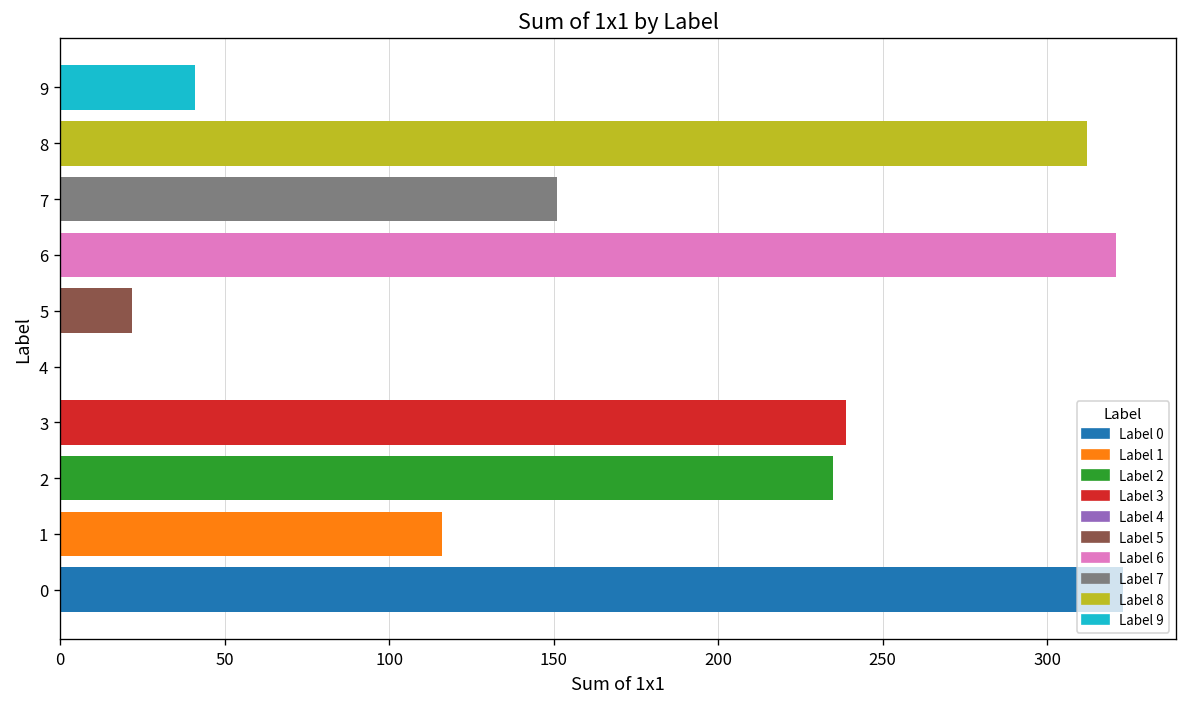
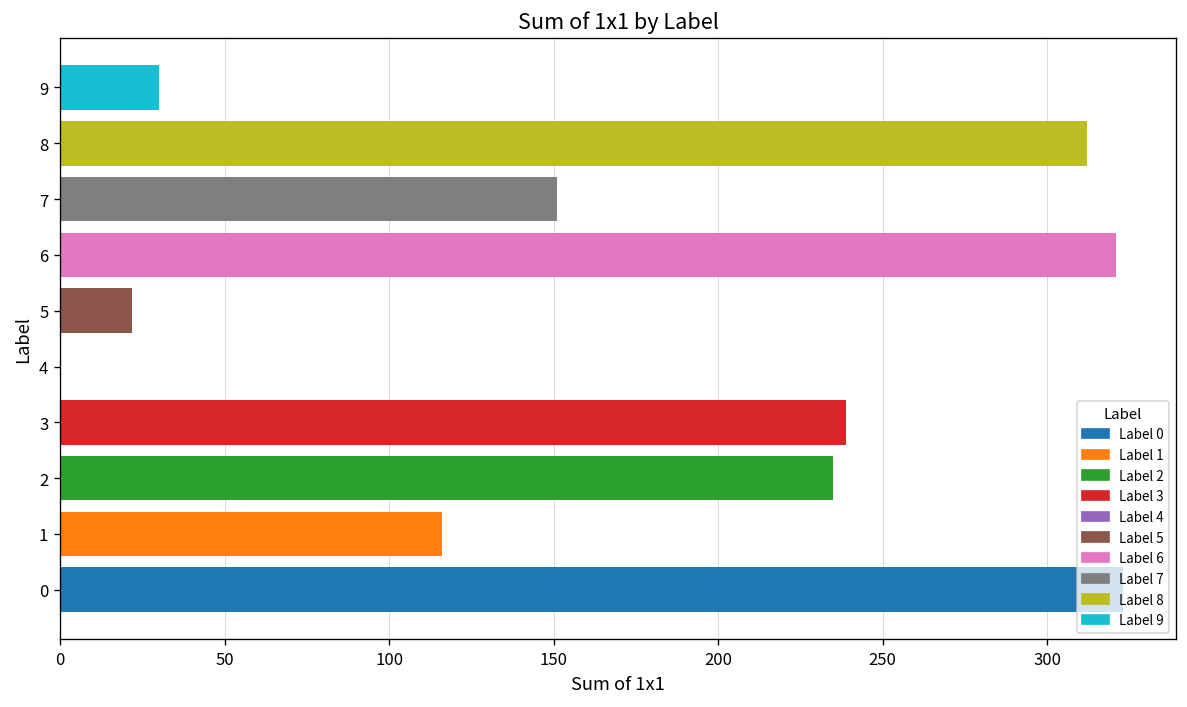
9: 41 -> 30
